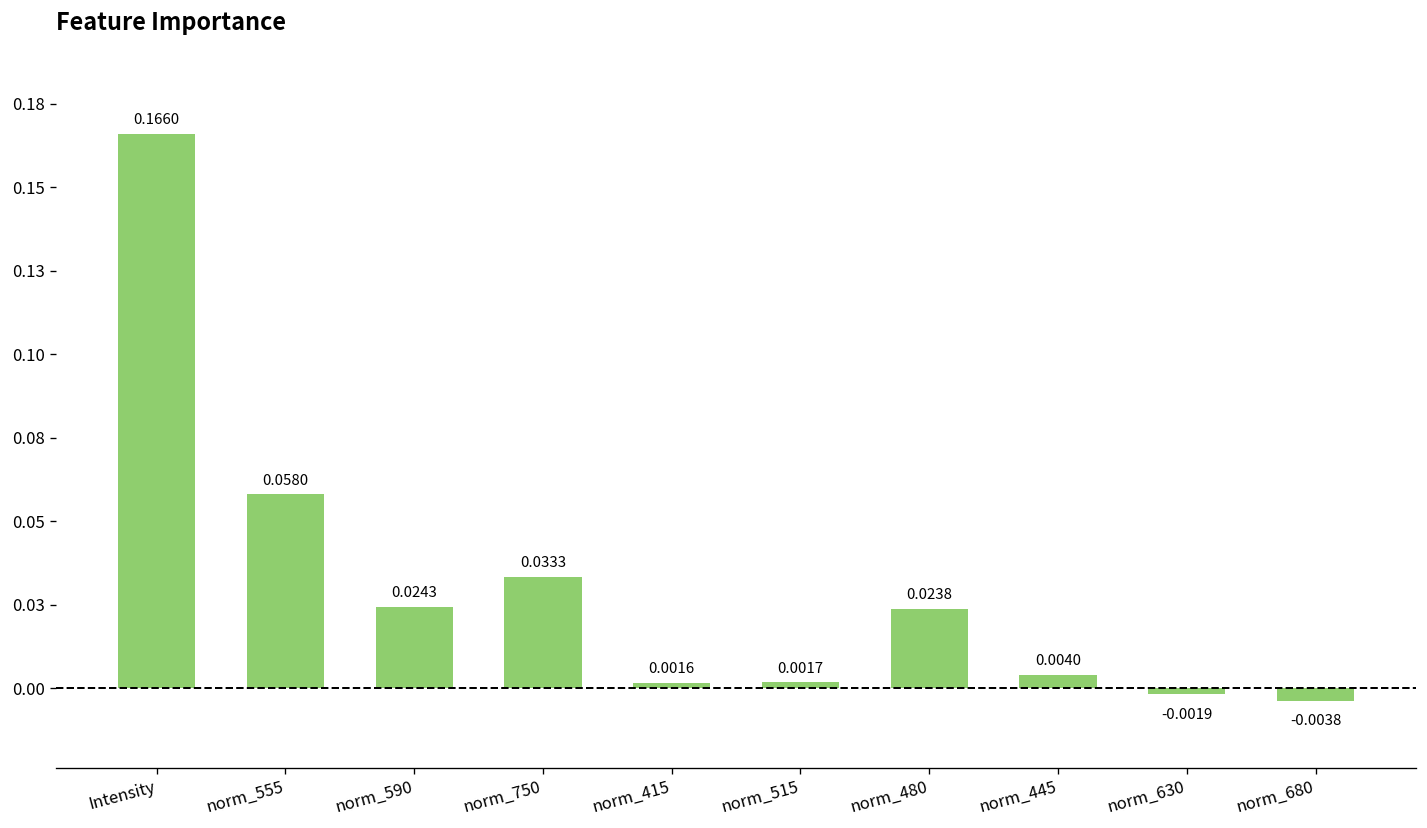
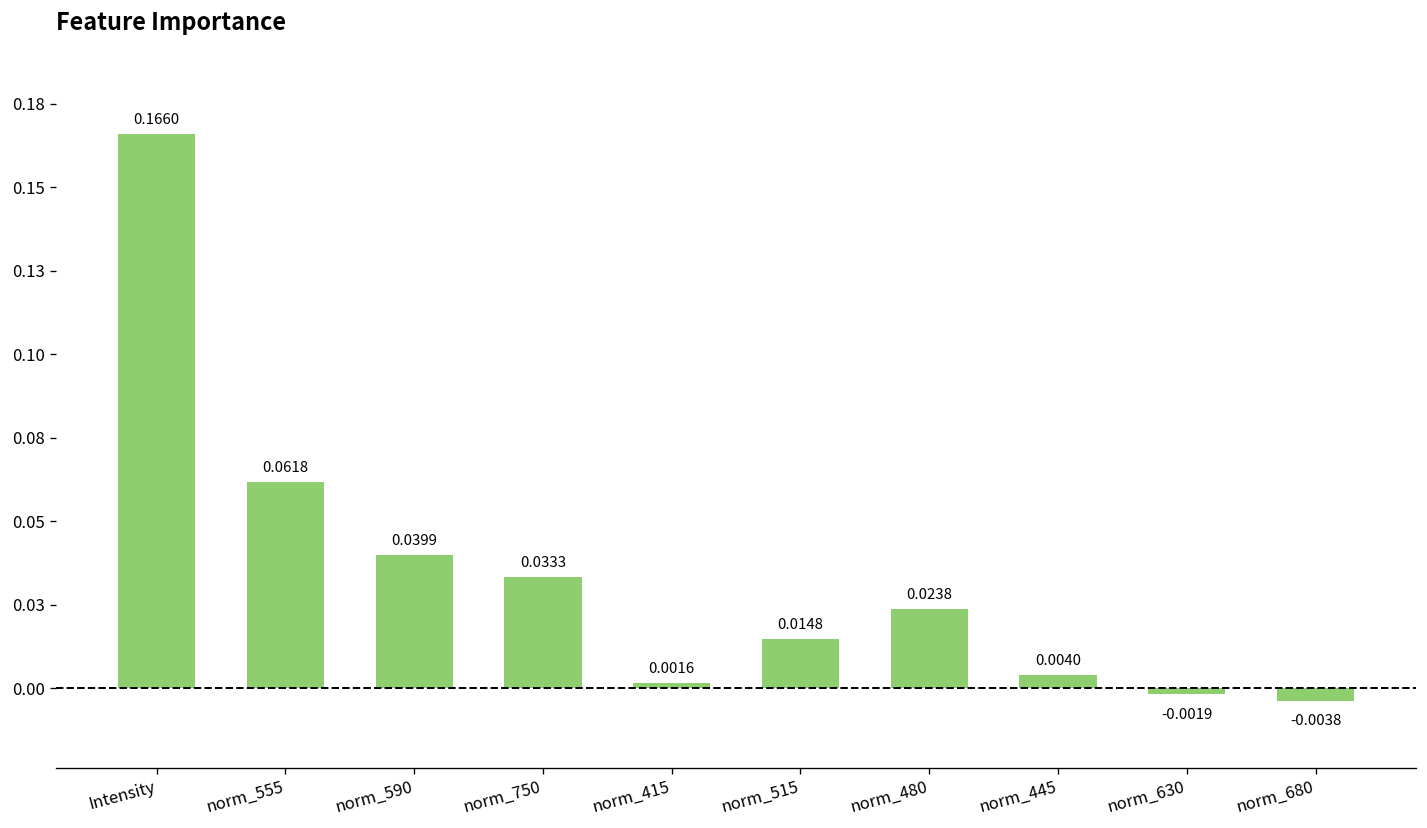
norm_555: 0.0580 -> 0.0618
norm_590: 0.0243 -> 0.0399
norm_515: 0.0017 -> 0.0148
